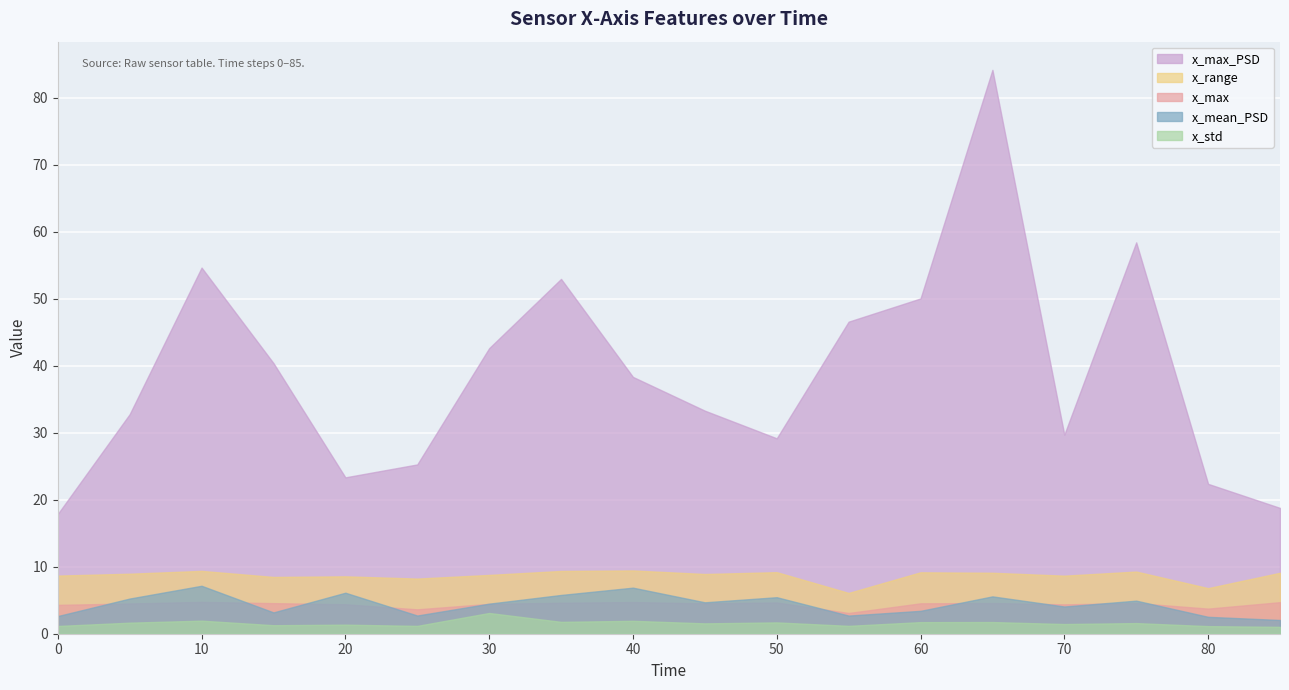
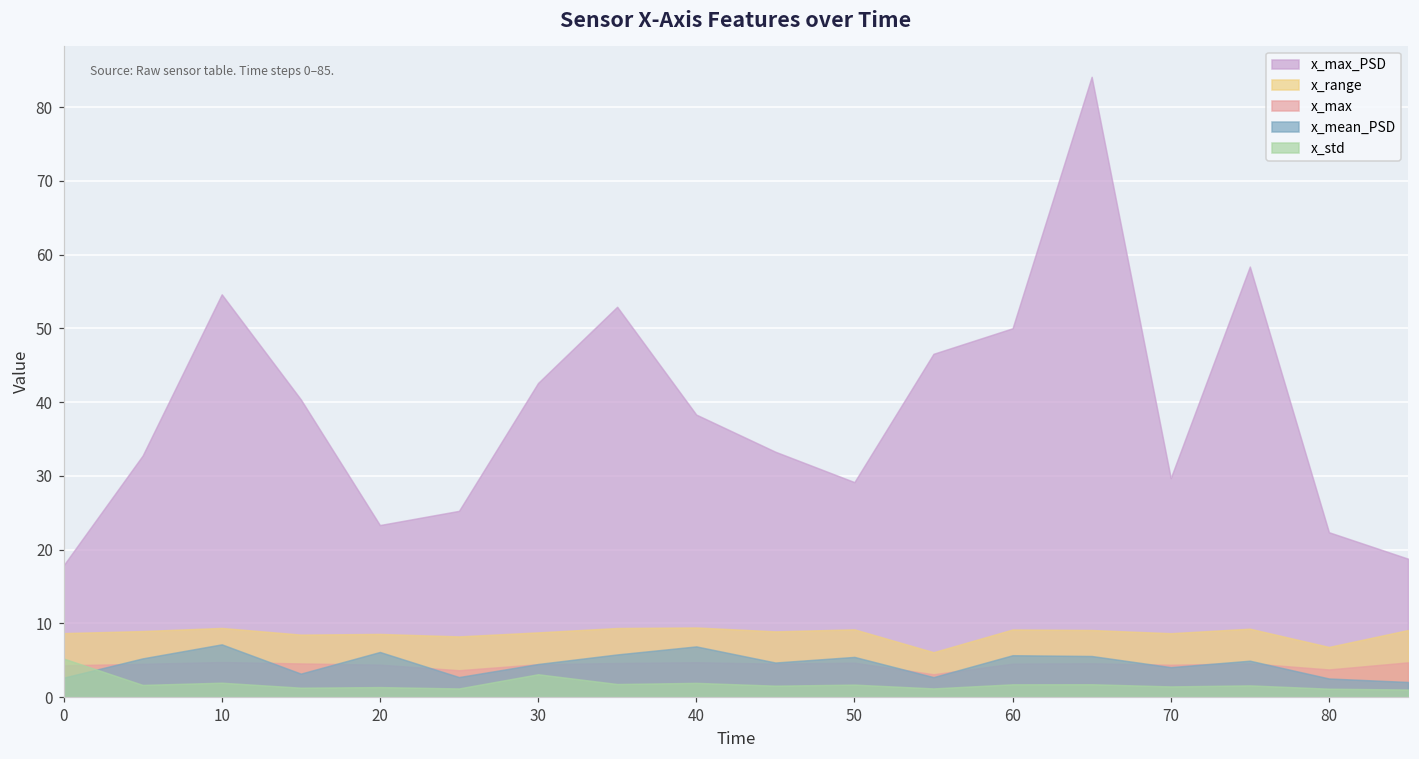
x_std, 0: 1 -> 5
x_mean_PSD, 60: 3 -> 6
